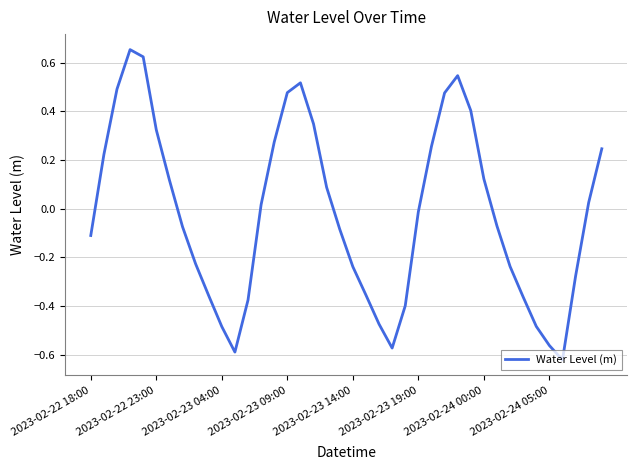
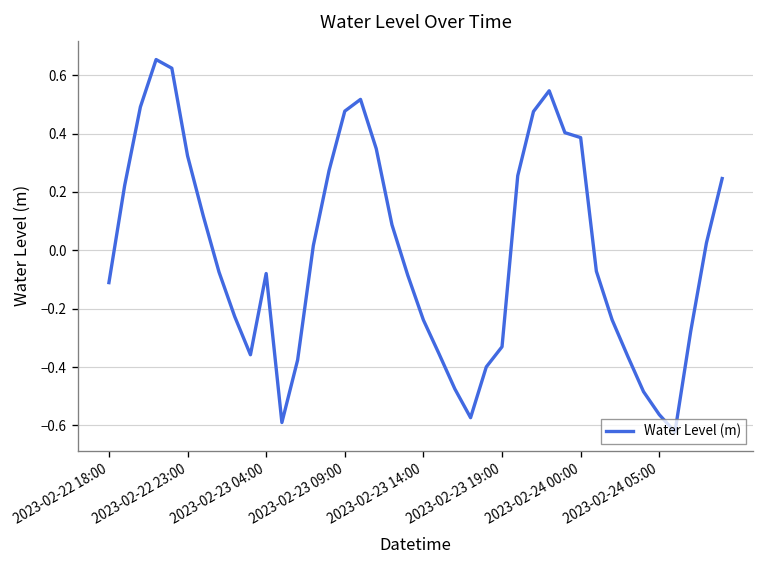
2023-02-23 04:00: -0.49 -> -0.08
2023-02-23 19:00: -0.01 -> -0.33
2023-02-24 00:00: 0.12 -> 0.39
